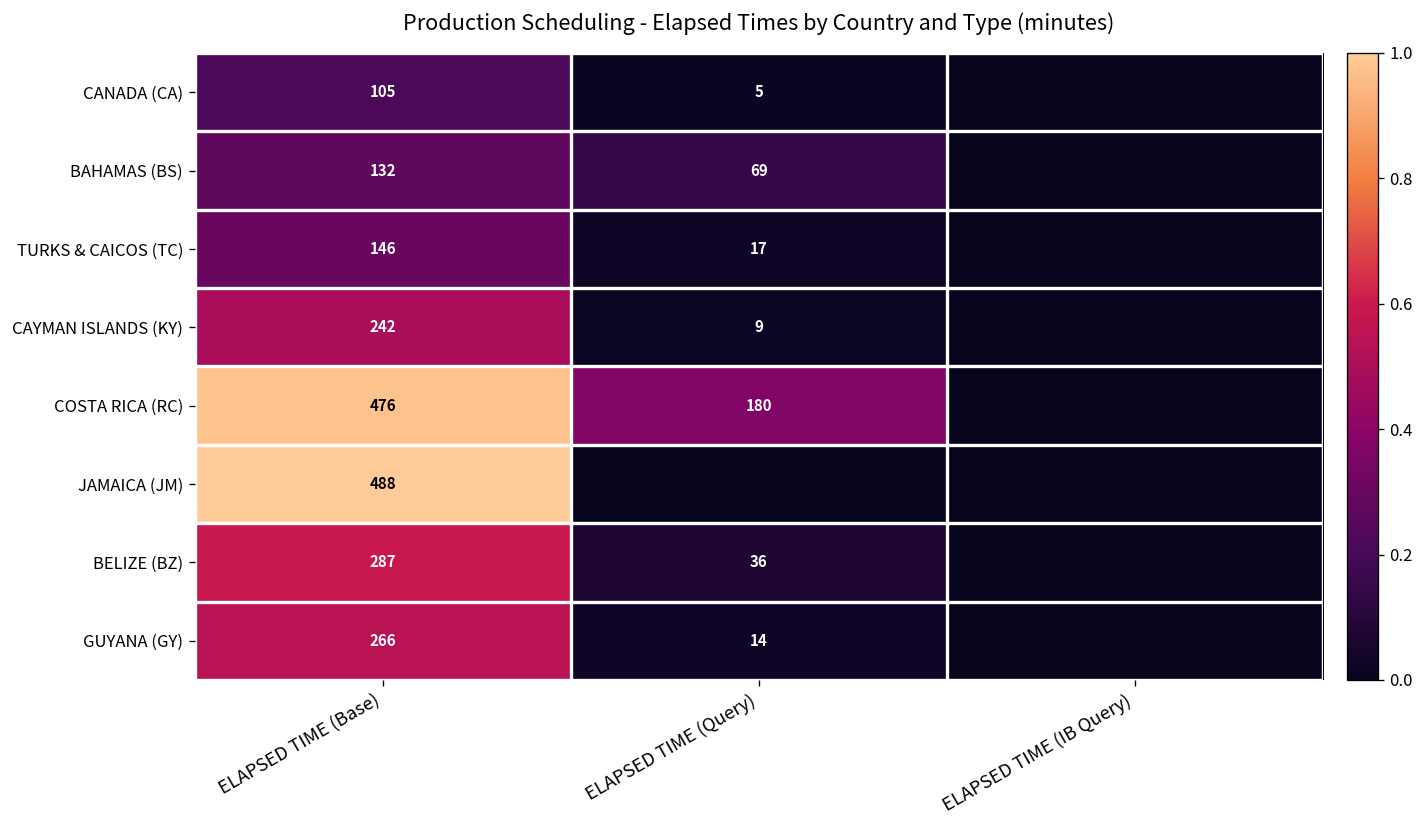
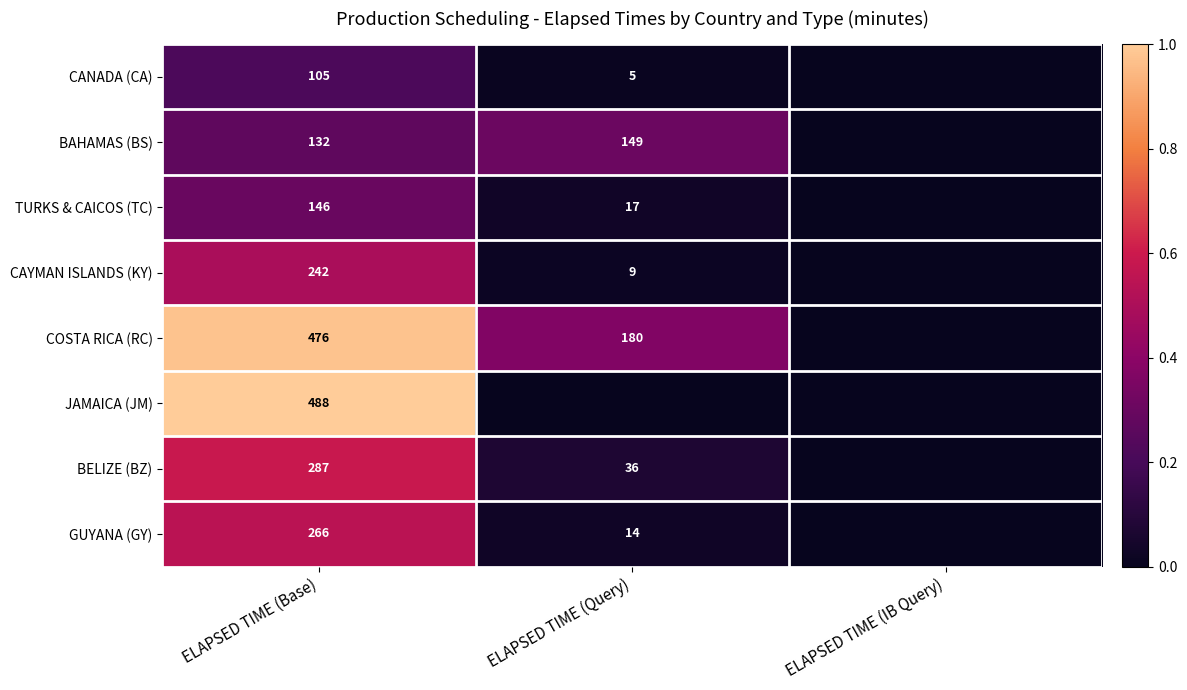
BAHAMAS (BS), ELAPSED TIME (Query): 69 -> 149
